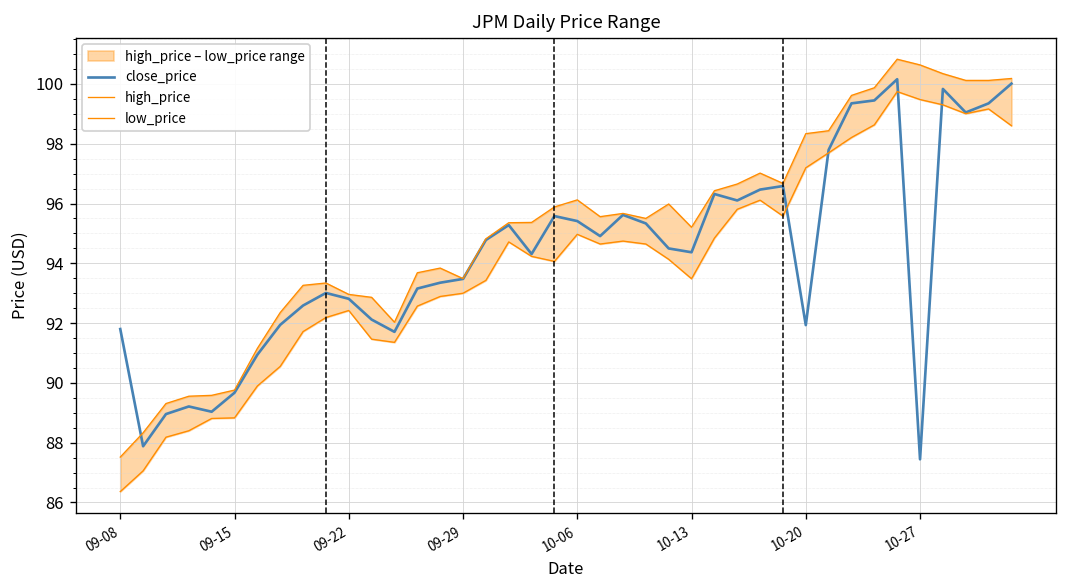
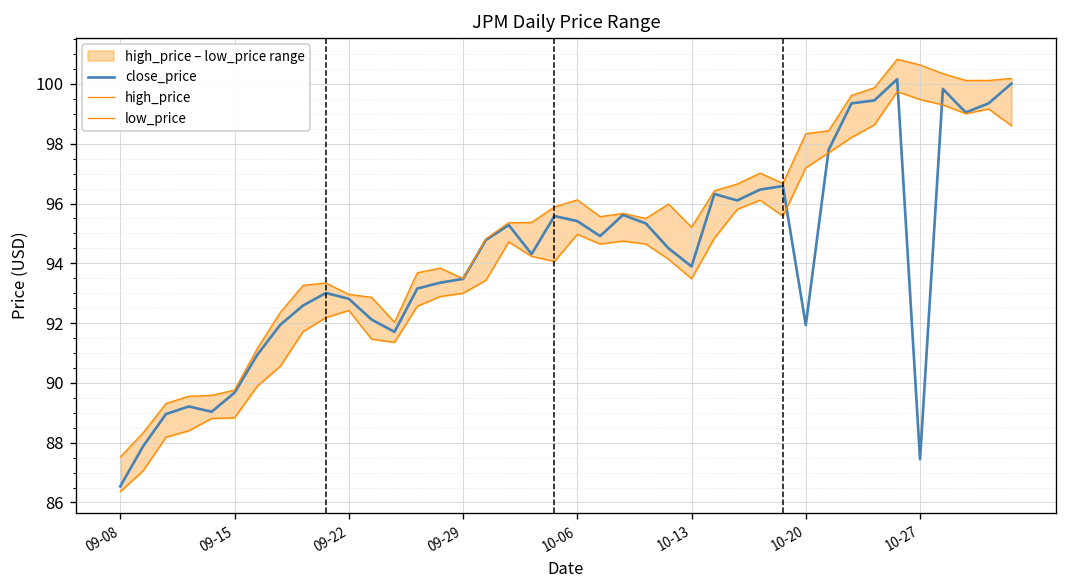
close_price, 09-08: 91.8 -> 86.5
close_price, 10-13: 94.4 -> 93.9
